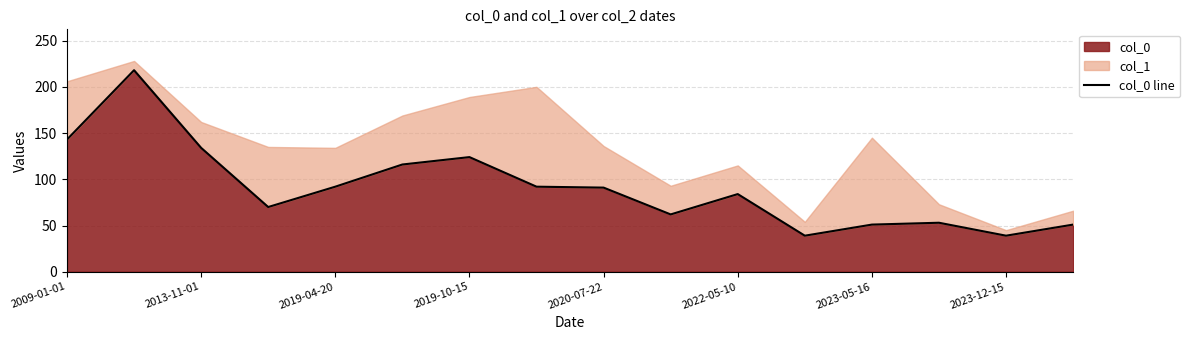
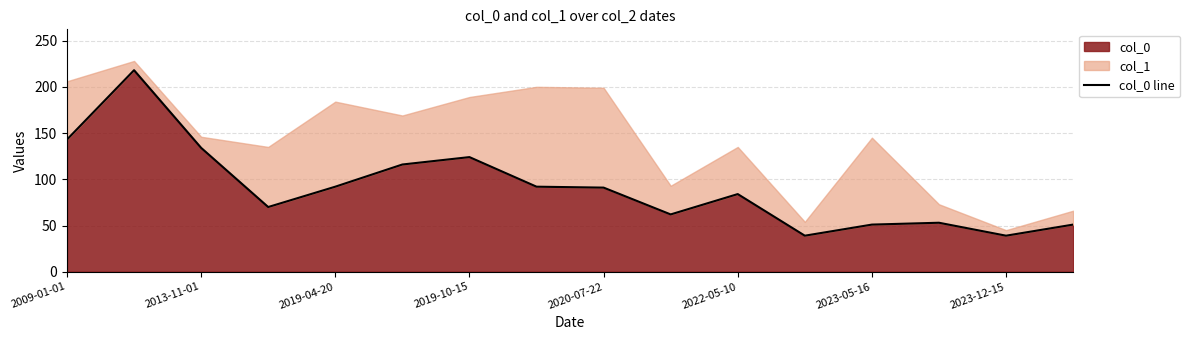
col_1, 2013-11-01: 30 -> 10
col_1, 2019-04-20: 40 -> 90
col_1, 2020-07-22: 50 -> 110
col_1, 2022-05-10: 30 -> 50
